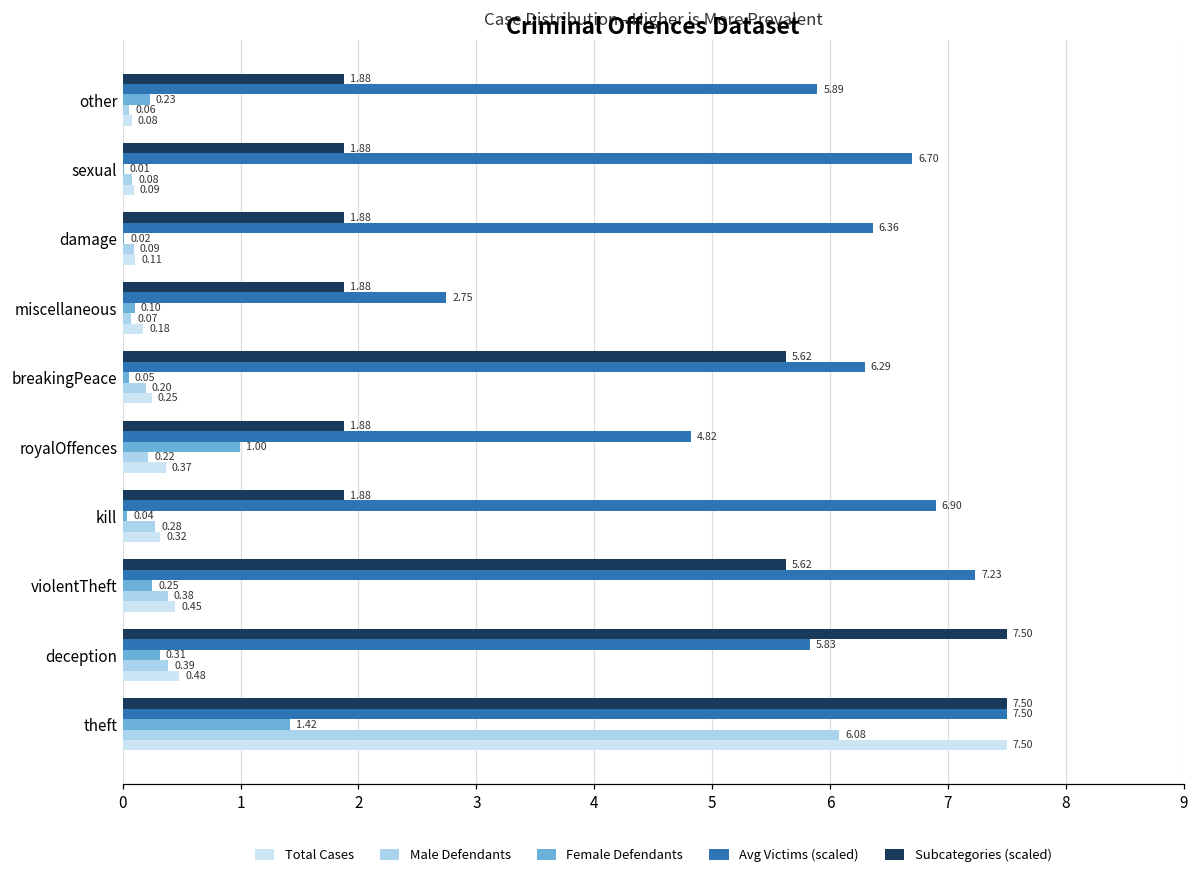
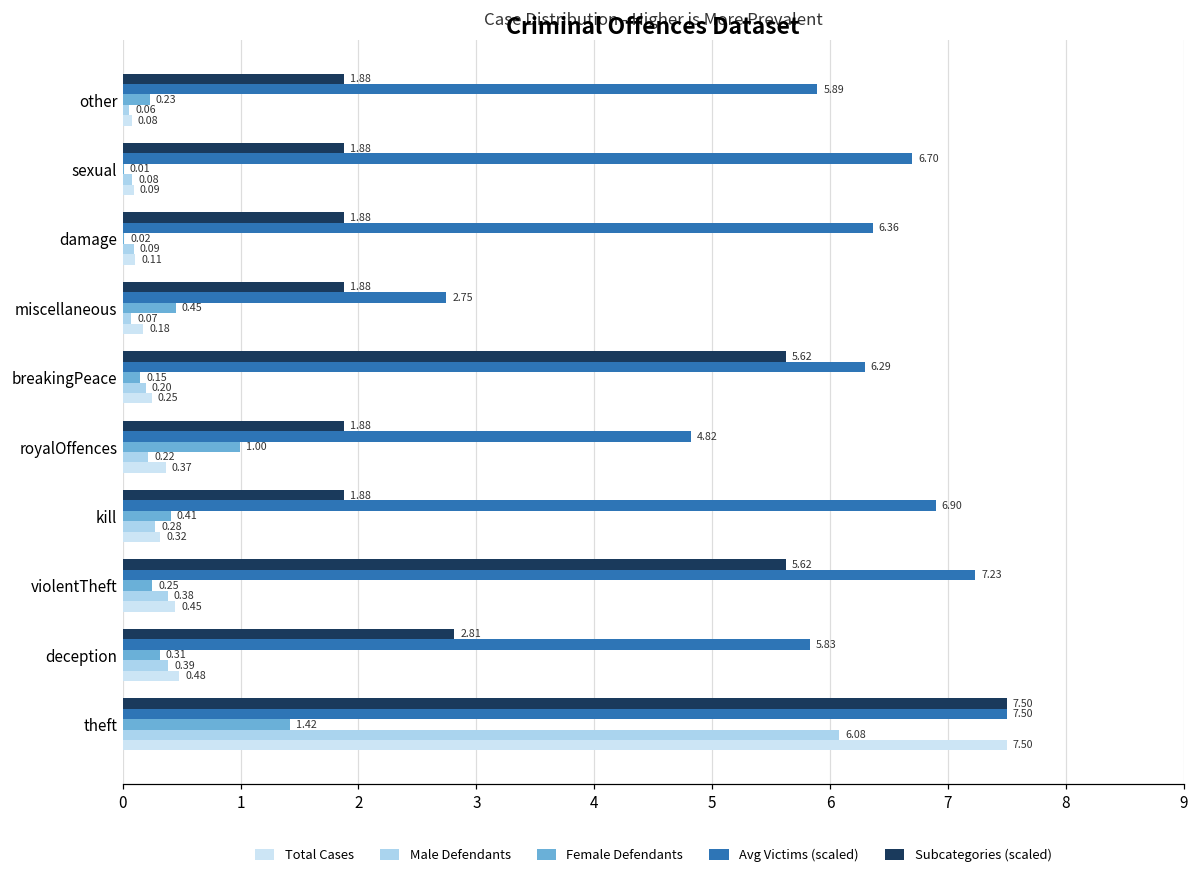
Female Defendants, miscellaneous: 0.10 -> 0.45
Female Defendants, breakingPeace: 0.05 -> 0.15
Female Defendants, kill: 0.04 -> 0.41
Subcategories (scaled), deception: 7.50 -> 2.81
